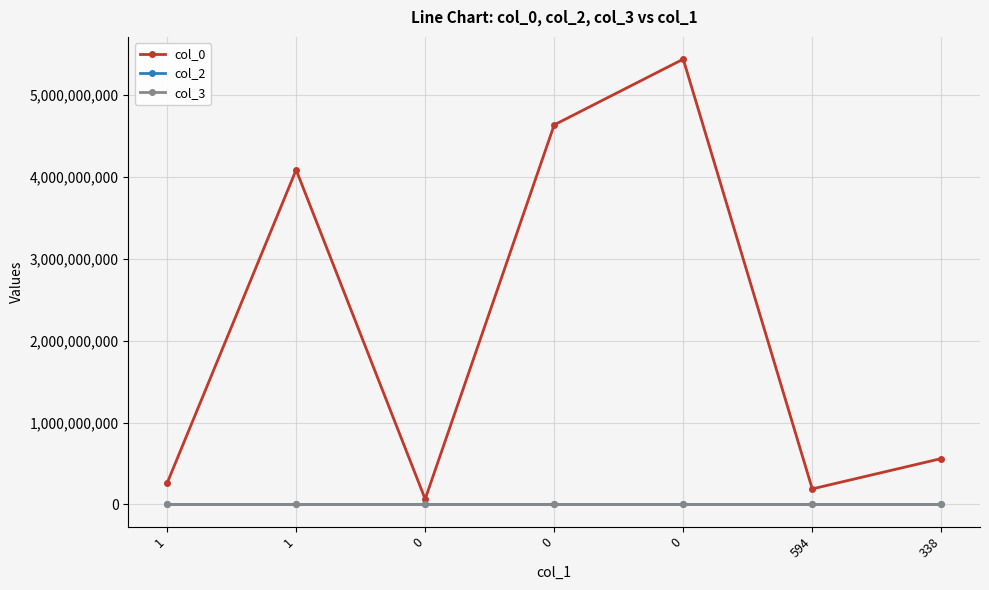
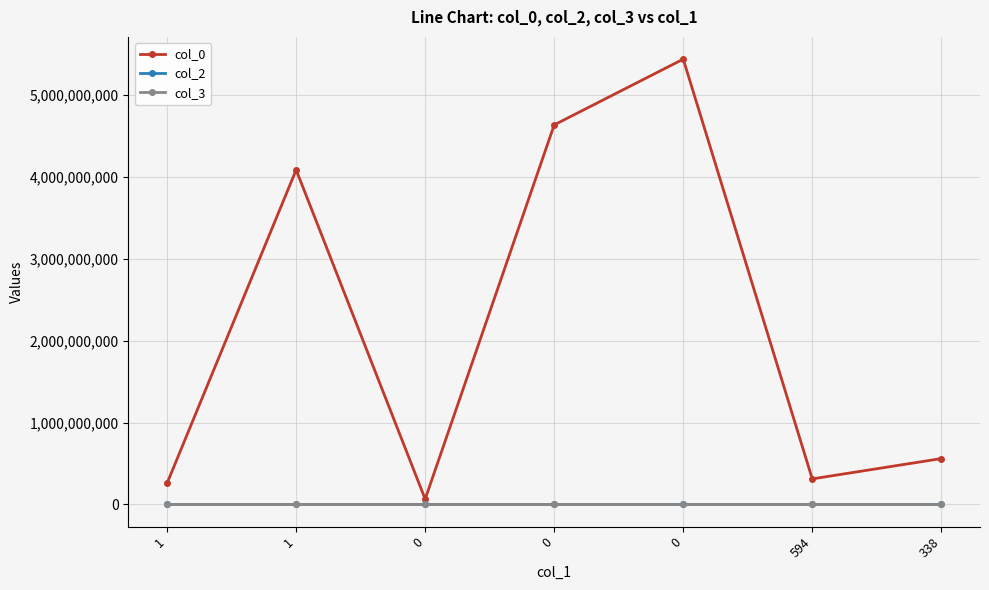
col_0, 594: 200,000,000 -> 300,000,000
